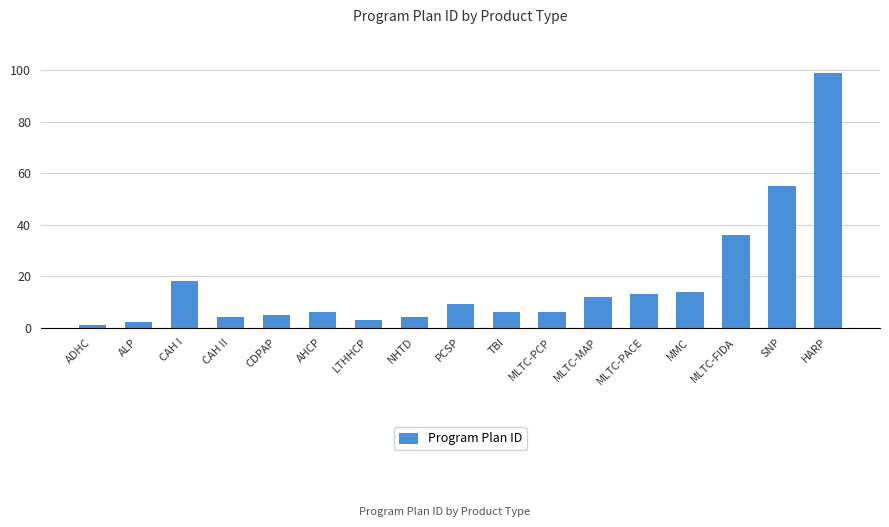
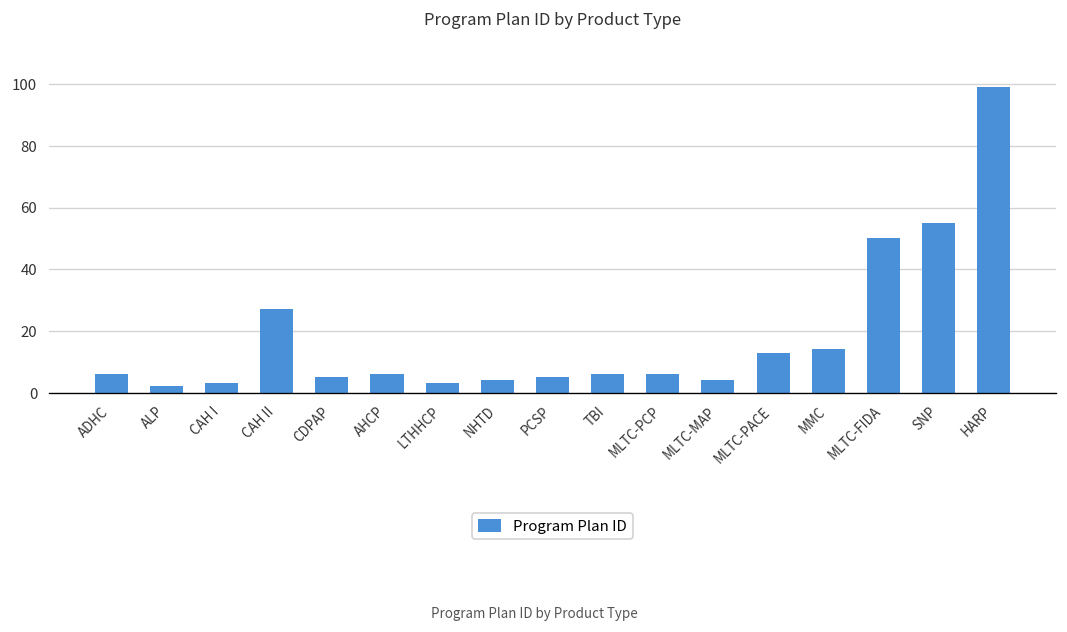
ADHC: 1 -> 6
CAH I: 18 -> 3
CAH II: 4 -> 27
PCSP: 9 -> 5
MLTC-MAP: 12 -> 4
MLTC-FIDA: 36 -> 50
